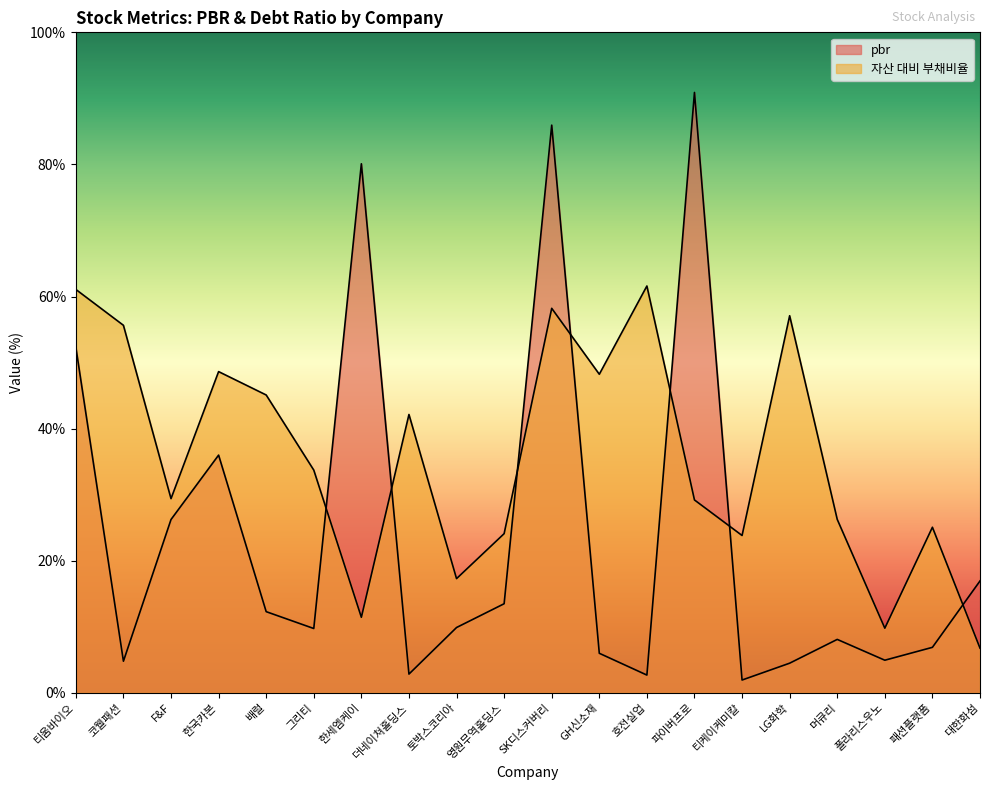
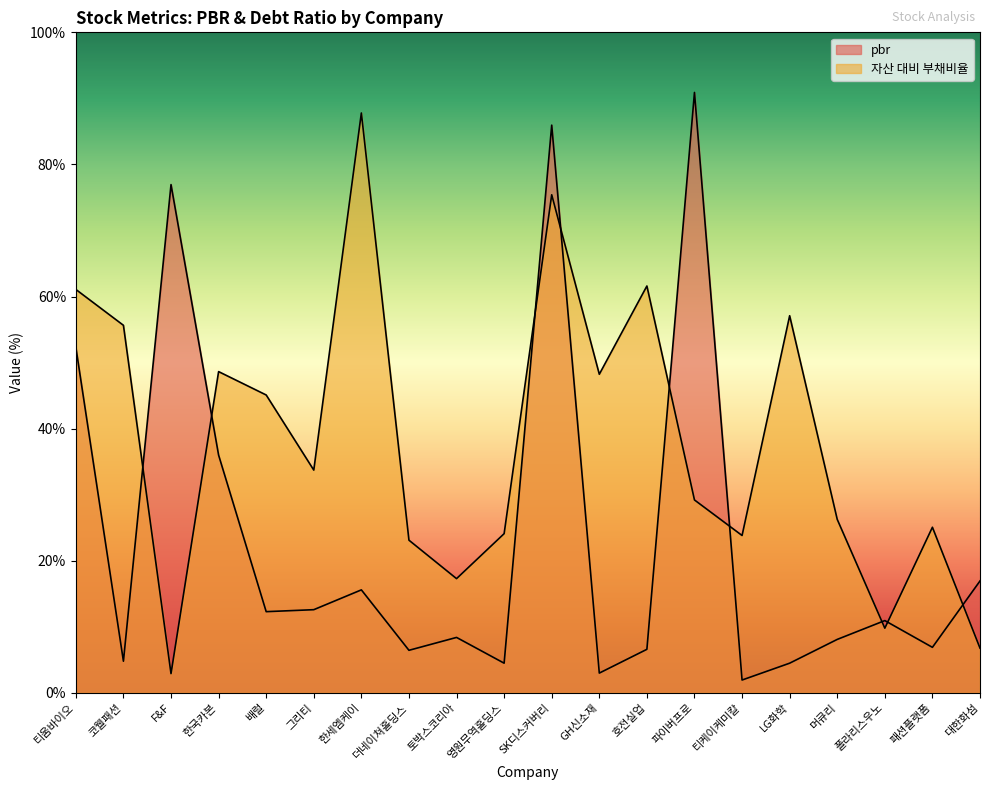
pbr, F&F: 26% -> 77%
자산 대비 부채비율, F&F: 29% -> 3%
pbr, 그리티: 10% -> 13%
pbr, 한세엠케이: 80% -> 16%
자산 대비 부채비율, 한세엠케이: 11% -> 88%
pbr, 더네이쳐홀딩스: 3% -> 6%
자산 대비 부채비율, 더네이쳐홀딩스: 42% -> 23%
pbr, 토박스코리아: 10% -> 8%
pbr, 영원무역홀딩스: 14% -> 5%
자산 대비 부채비율, SK디스커버리: 58% -> 75%
pbr, GH신소재: 6% -> 3%
pbr, 호전실업: 3% -> 7%
pbr, 폴라리스우노: 5% -> 11%
